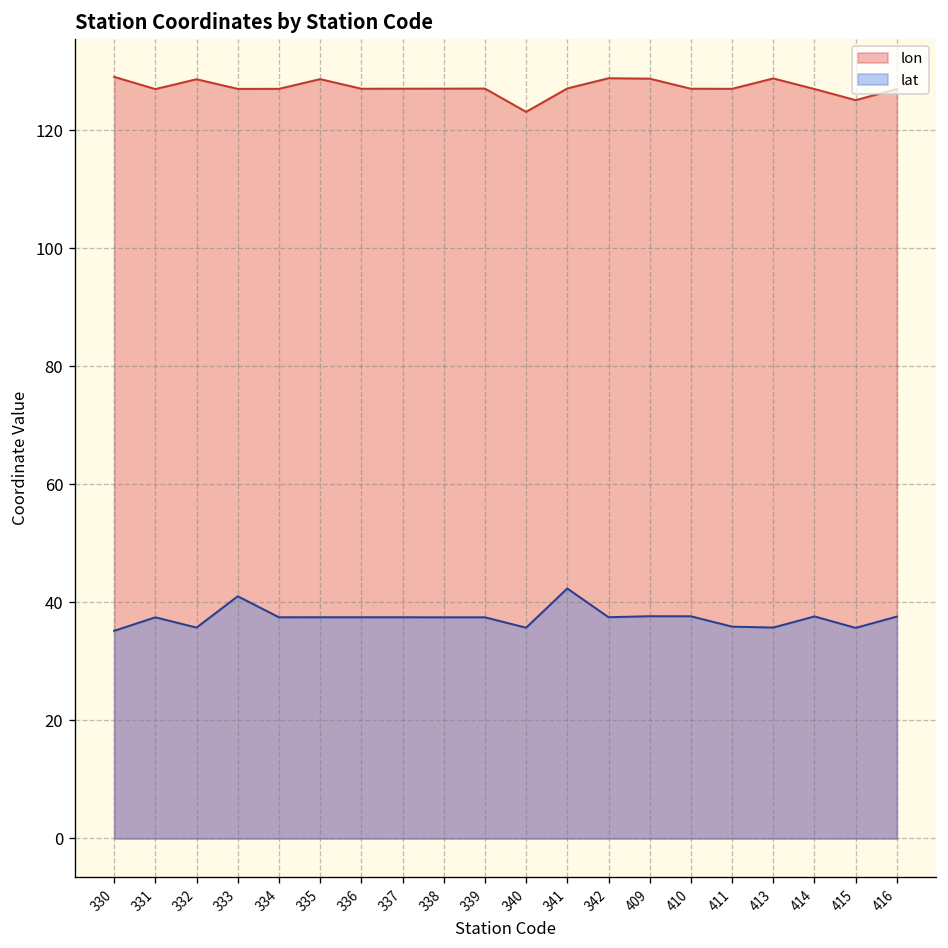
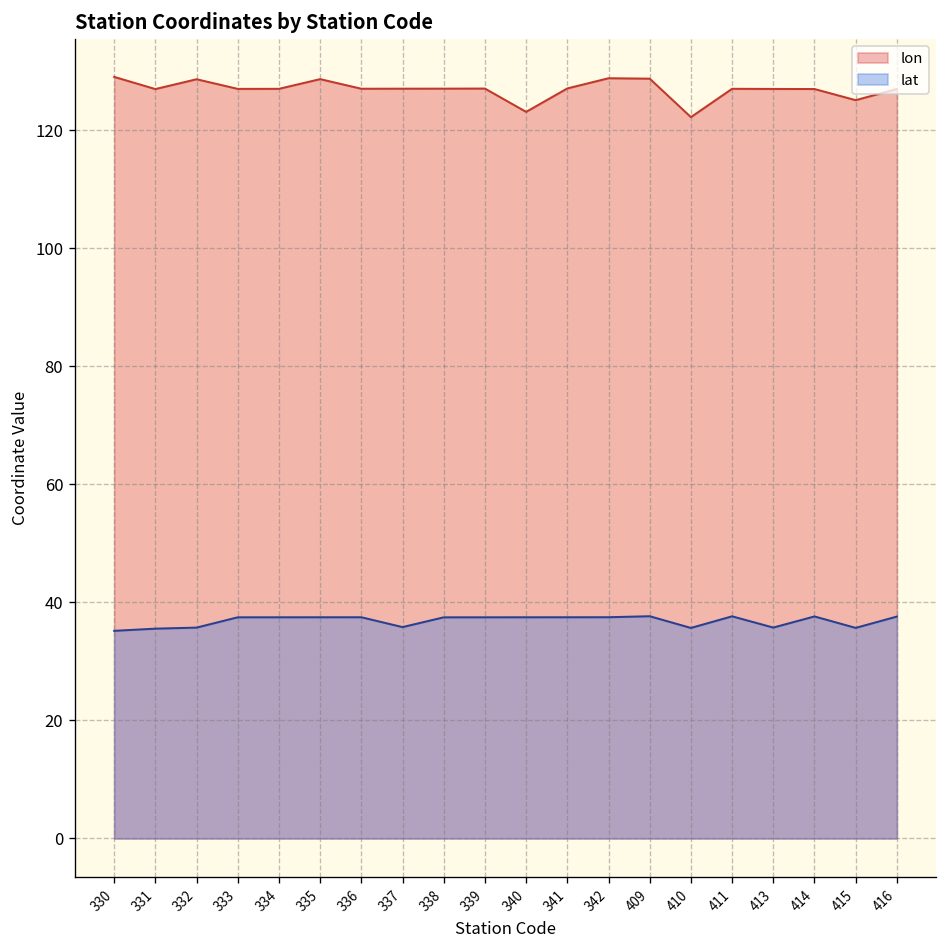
lat, 331: 37 -> 36
lat, 333: 41 -> 37
lat, 337: 37 -> 36
lat, 340: 36 -> 37
lat, 341: 42 -> 37
lon, 410: 127 -> 122
lat, 410: 38 -> 36
lat, 411: 36 -> 38
lon, 413: 129 -> 127
